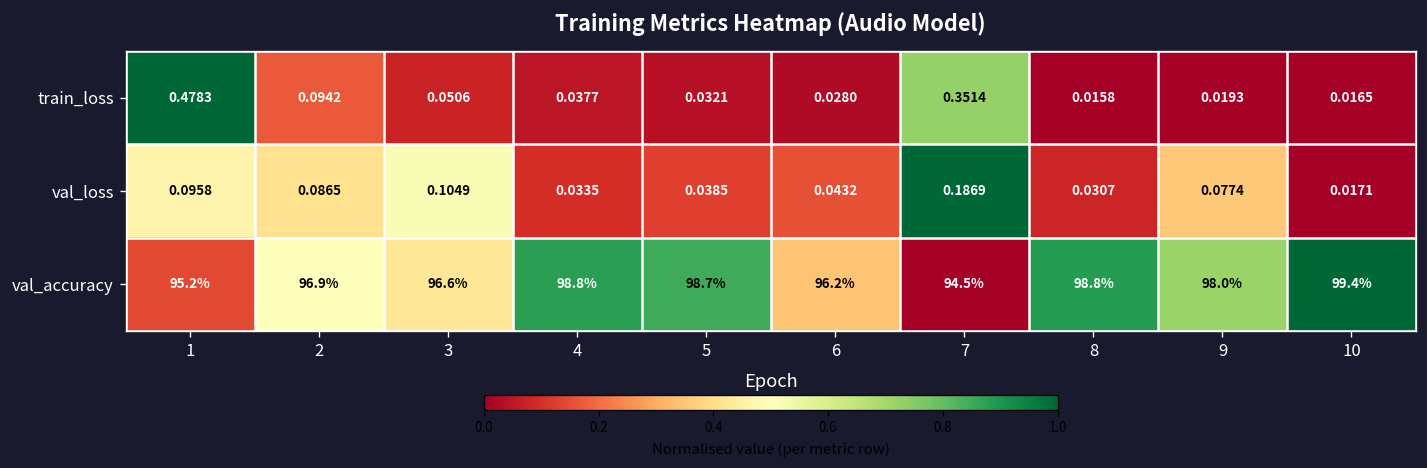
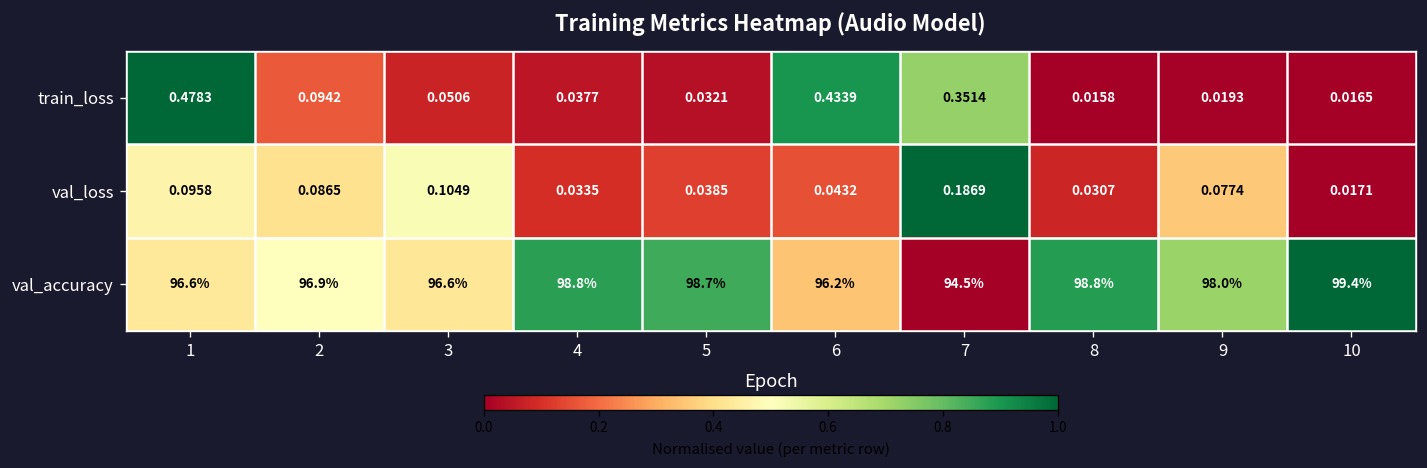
train_loss, 6: 0.0280 -> 0.4339
val_accuracy, 1: 95.2% -> 96.6%
